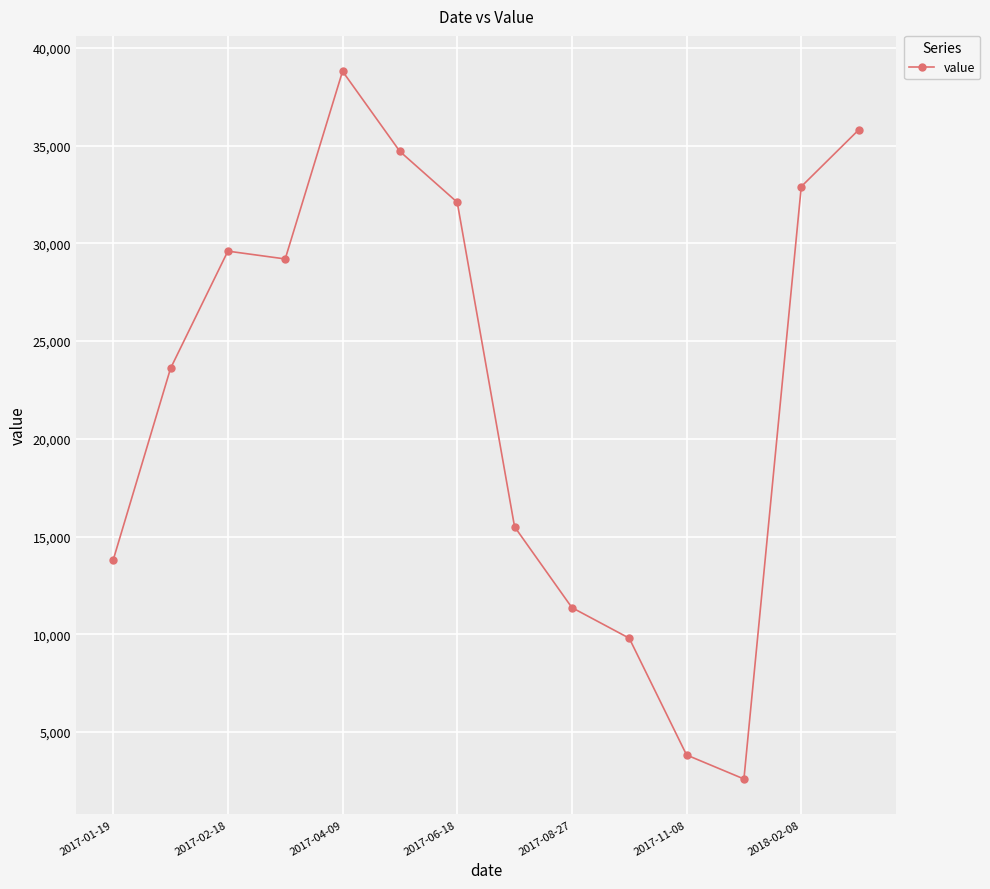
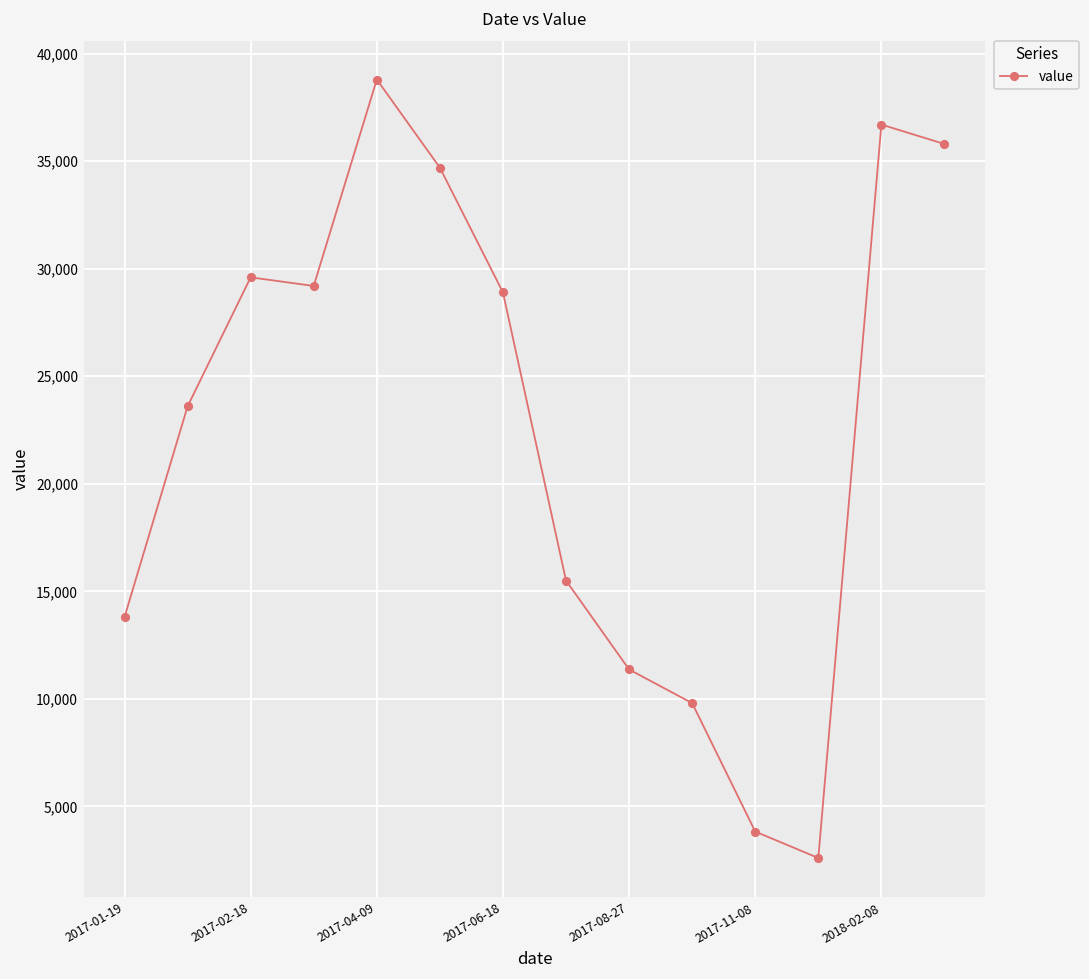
2017-06-18: 32,100 -> 28,900
2018-02-08: 32,900 -> 36,700
